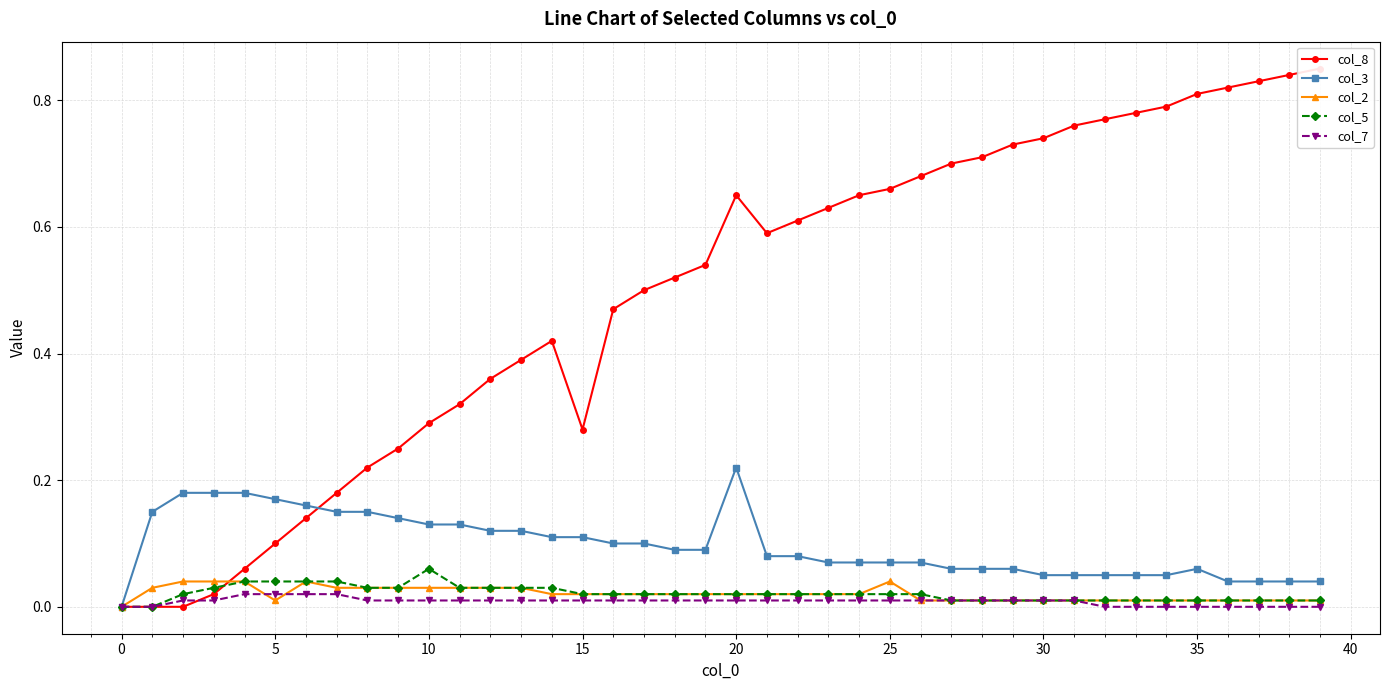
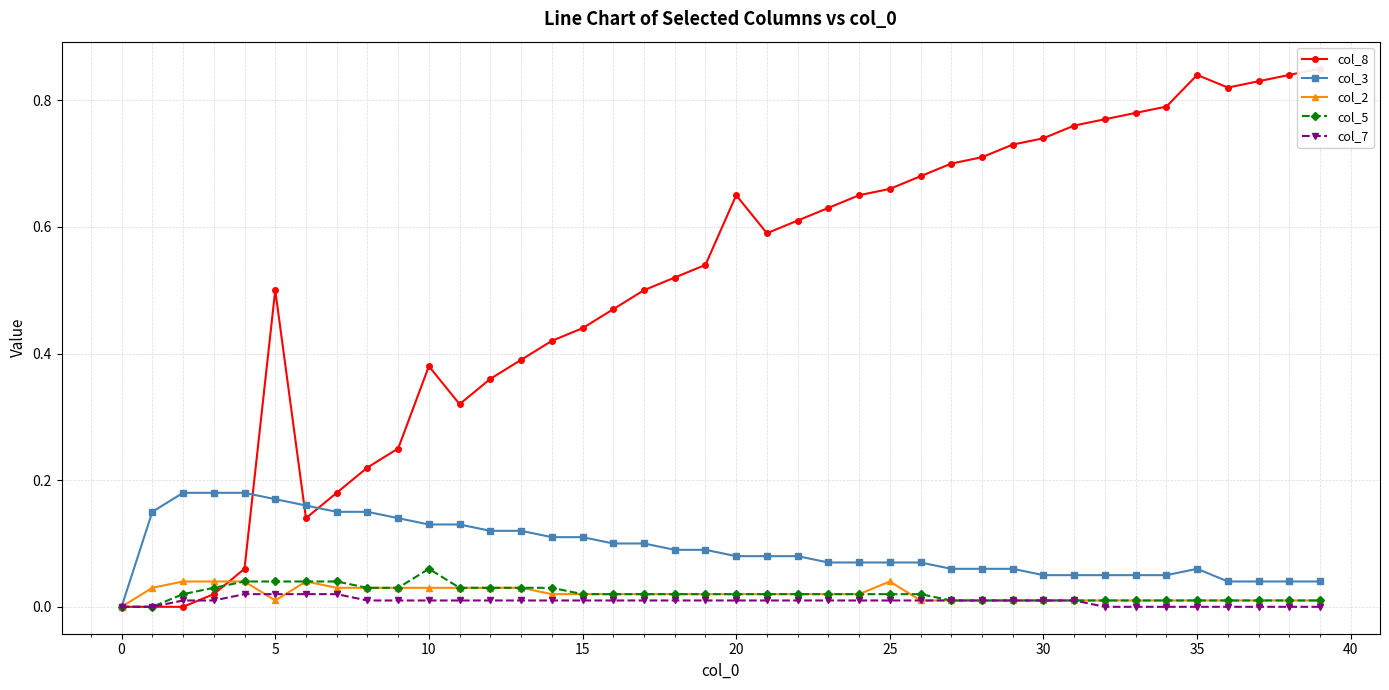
col_8, 5: 0.1 -> 0.5
col_8, 10: 0.29 -> 0.38
col_8, 15: 0.28 -> 0.44
col_3, 20: 0.22 -> 0.08
col_8, 35: 0.81 -> 0.84
